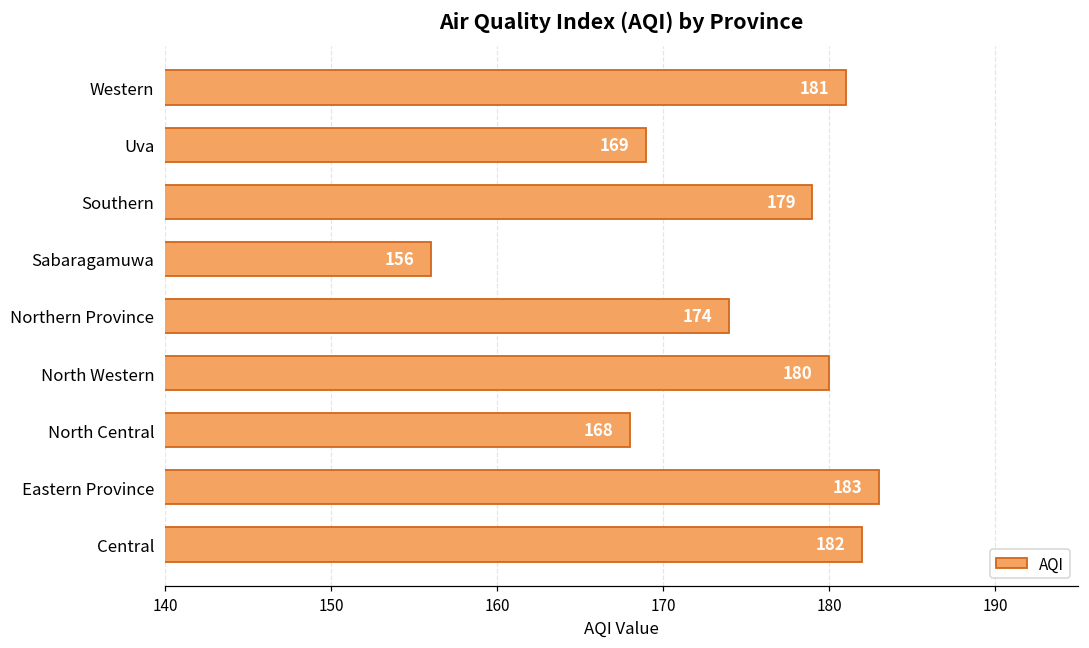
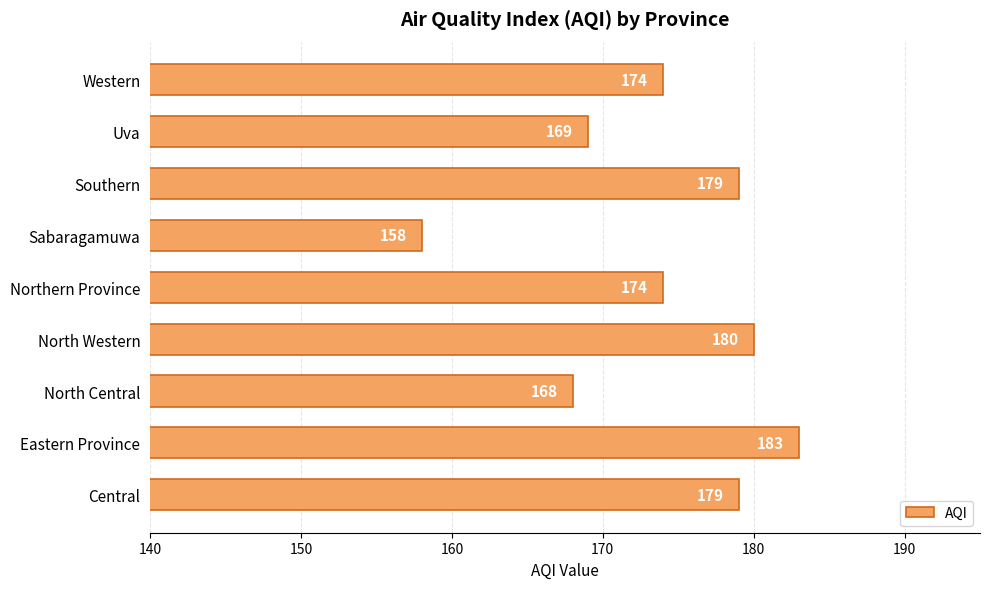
Western: 181 -> 174
Sabaragamuwa: 156 -> 158
Central: 182 -> 179
